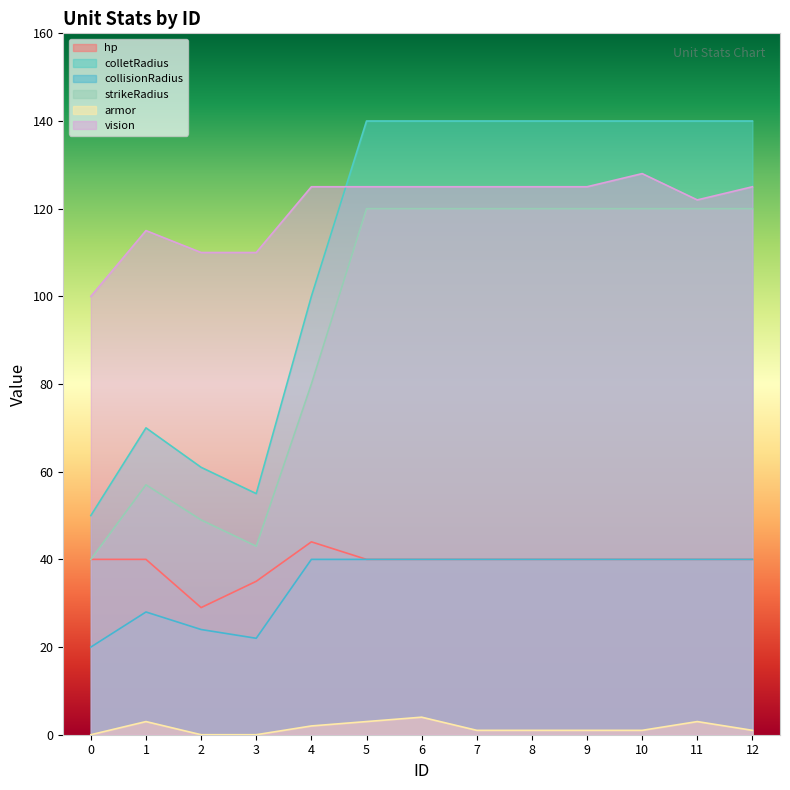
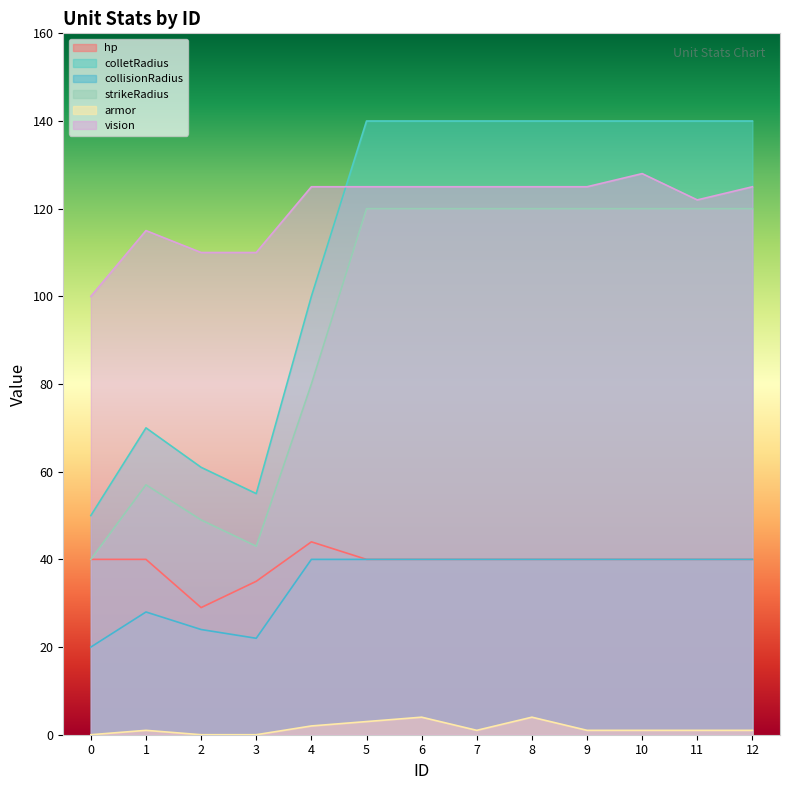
armor, 1: 3 -> 1
armor, 8: 1 -> 4
armor, 11: 3 -> 1
